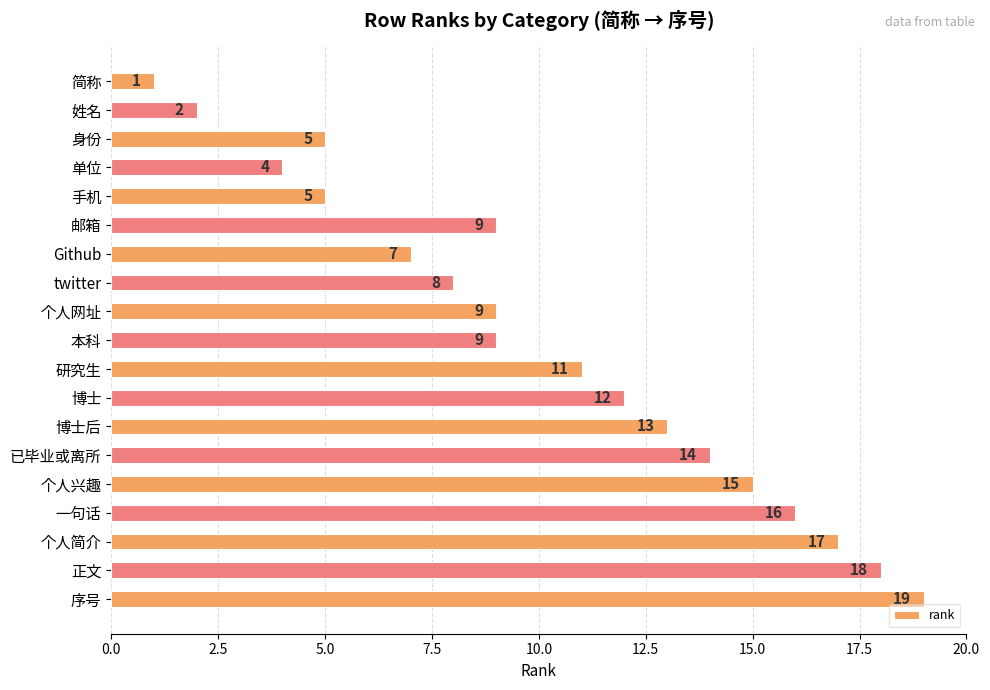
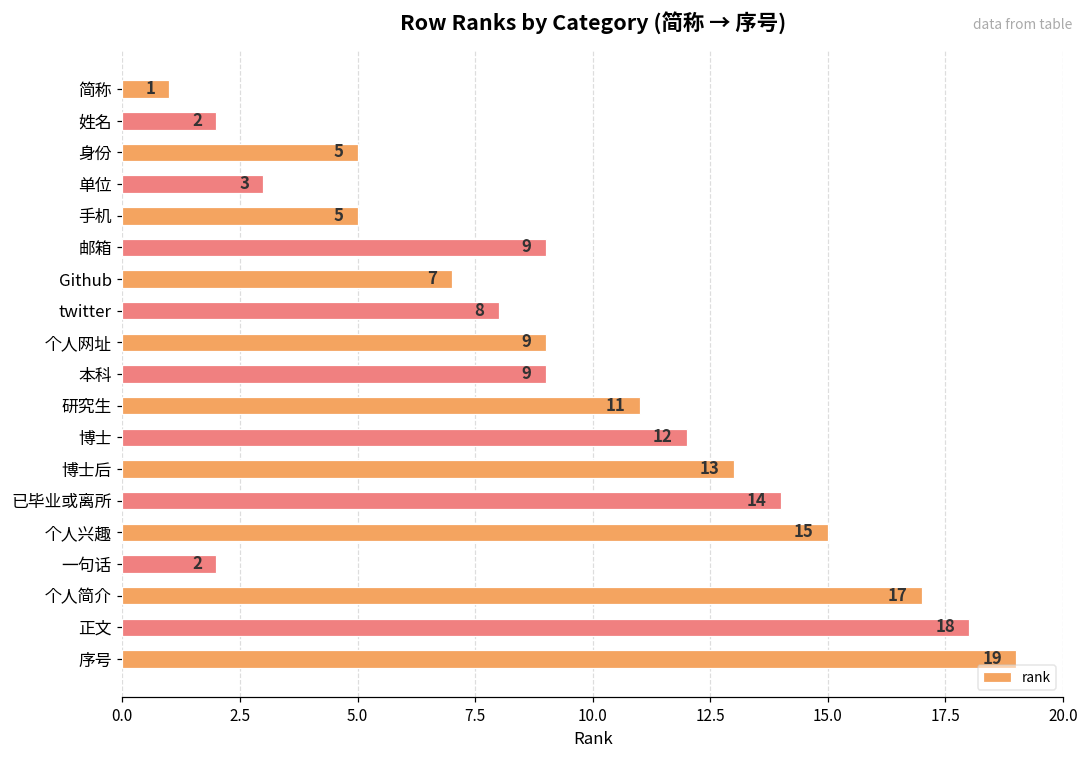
单位: 4 -> 3
一句话: 16 -> 2
